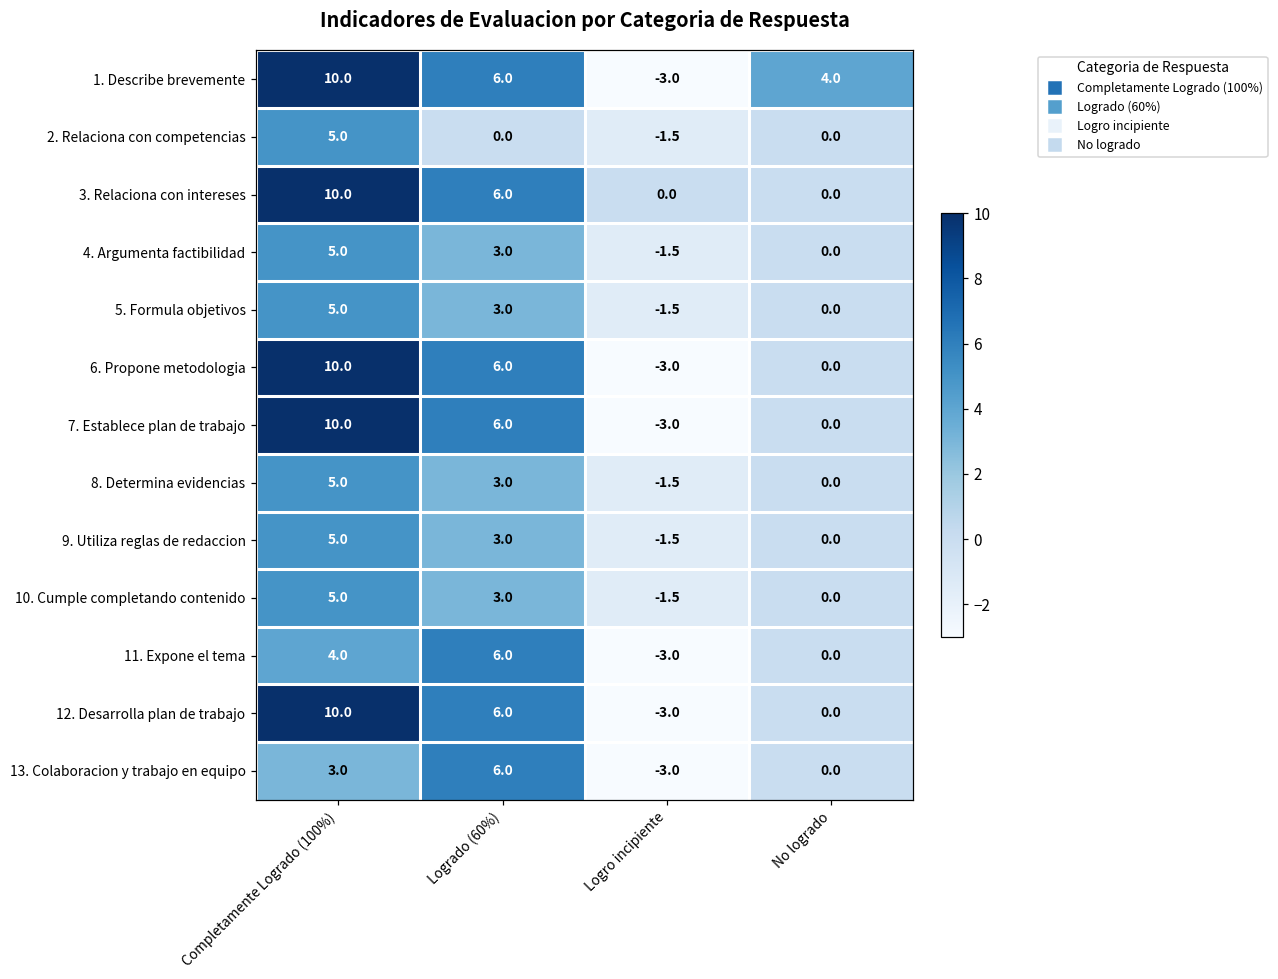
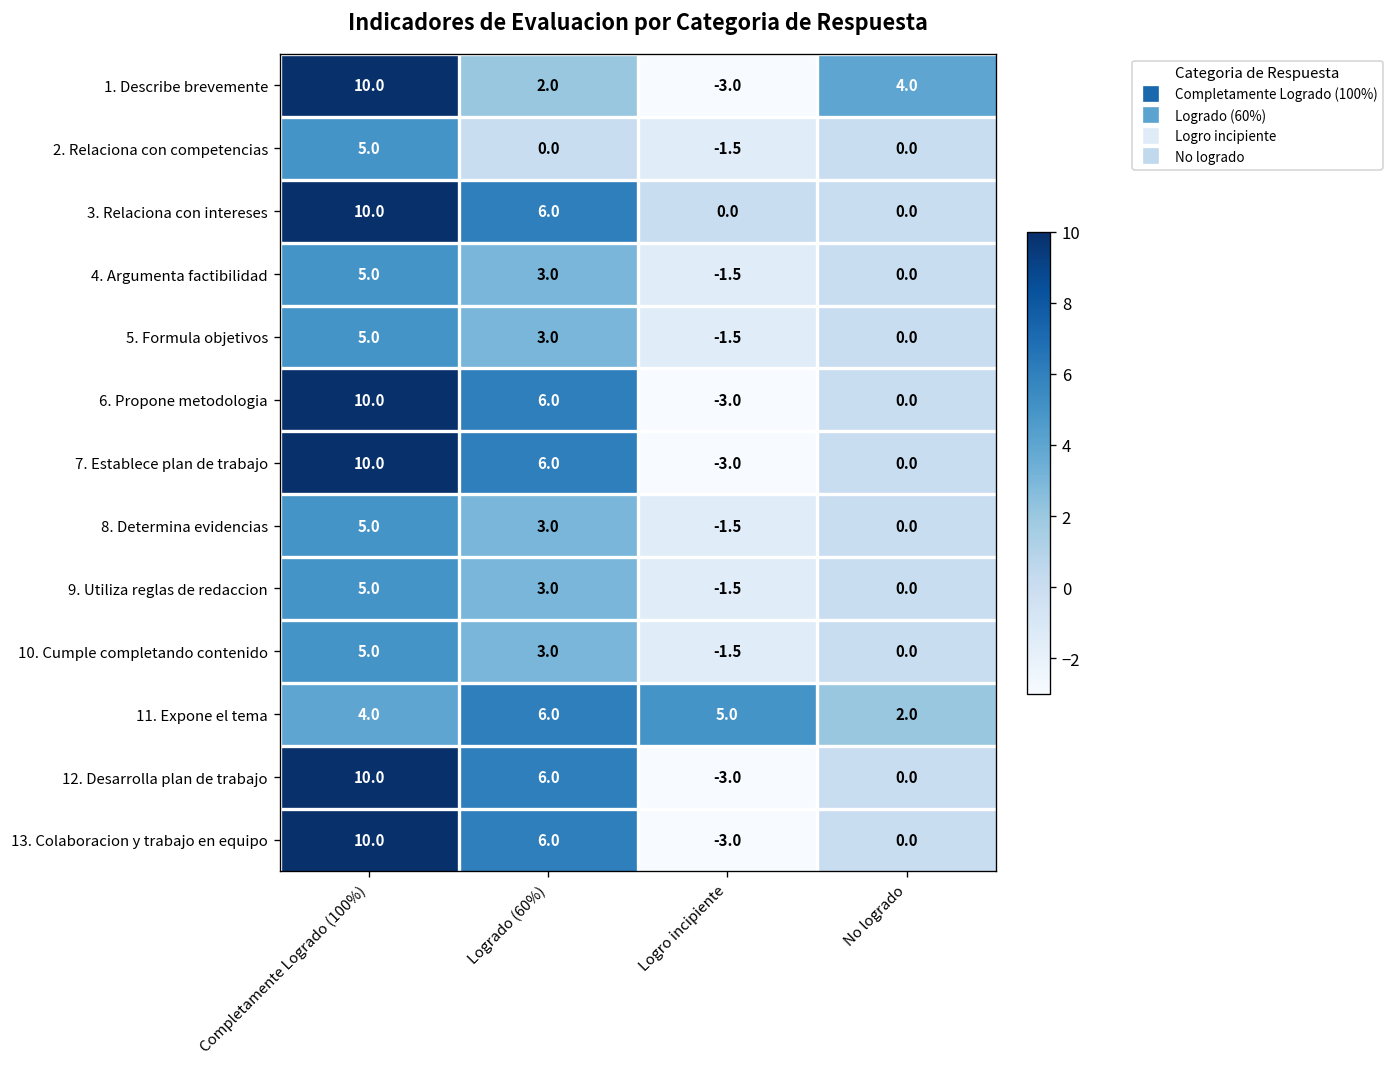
1. Describe brevemente, Logrado (60%): 6.0 -> 2.0
11. Expone el tema, Logro incipiente: -3.0 -> 5.0
11. Expone el tema, No logrado: 0.0 -> 2.0
13. Colaboracion y trabajo en equipo, Completamente Logrado (100%): 3.0 -> 10.0
